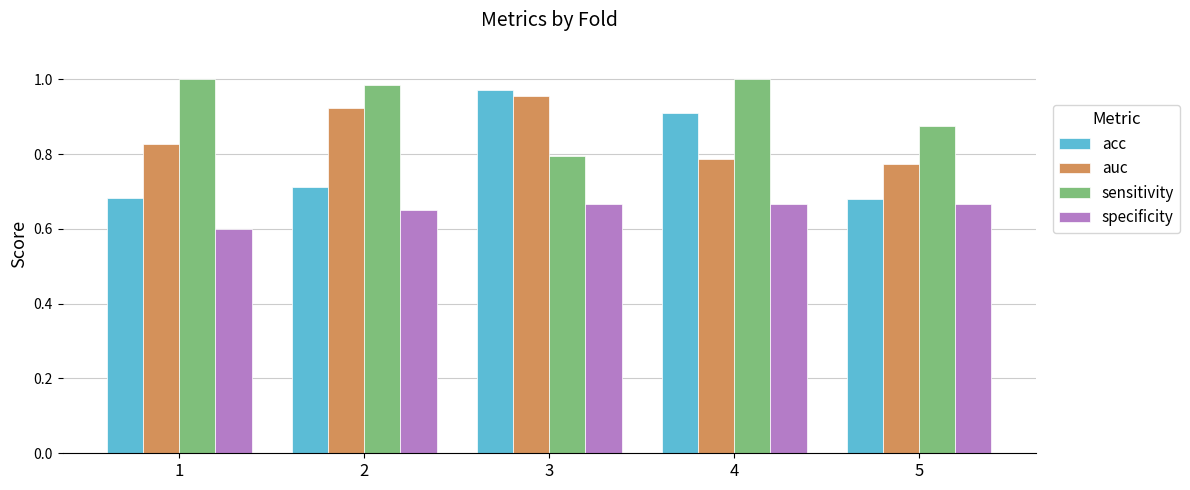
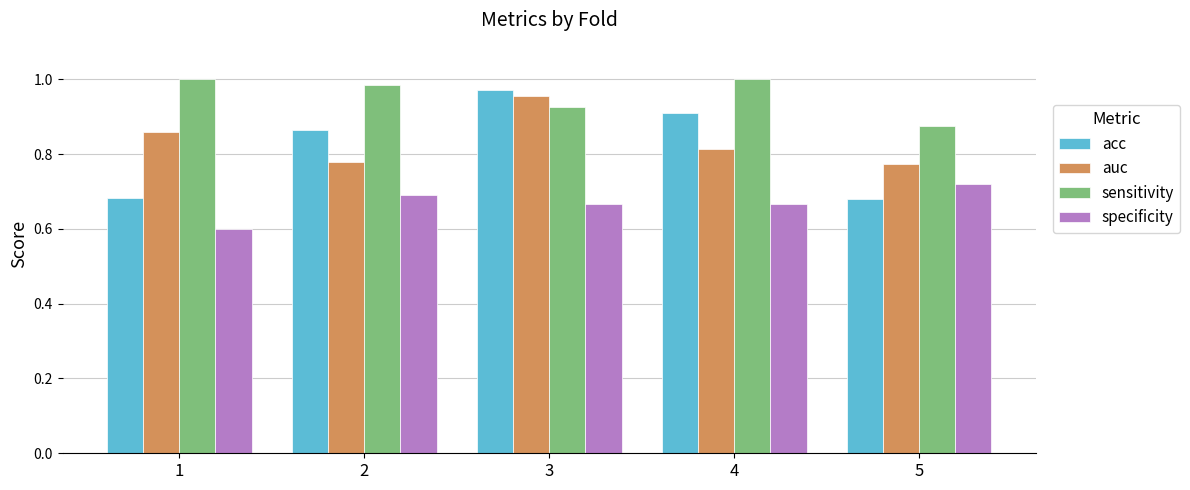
auc, 1: 0.83 -> 0.86
acc, 2: 0.71 -> 0.86
auc, 2: 0.92 -> 0.78
specificity, 2: 0.65 -> 0.69
sensitivity, 3: 0.79 -> 0.93
auc, 4: 0.79 -> 0.81
specificity, 5: 0.67 -> 0.72
